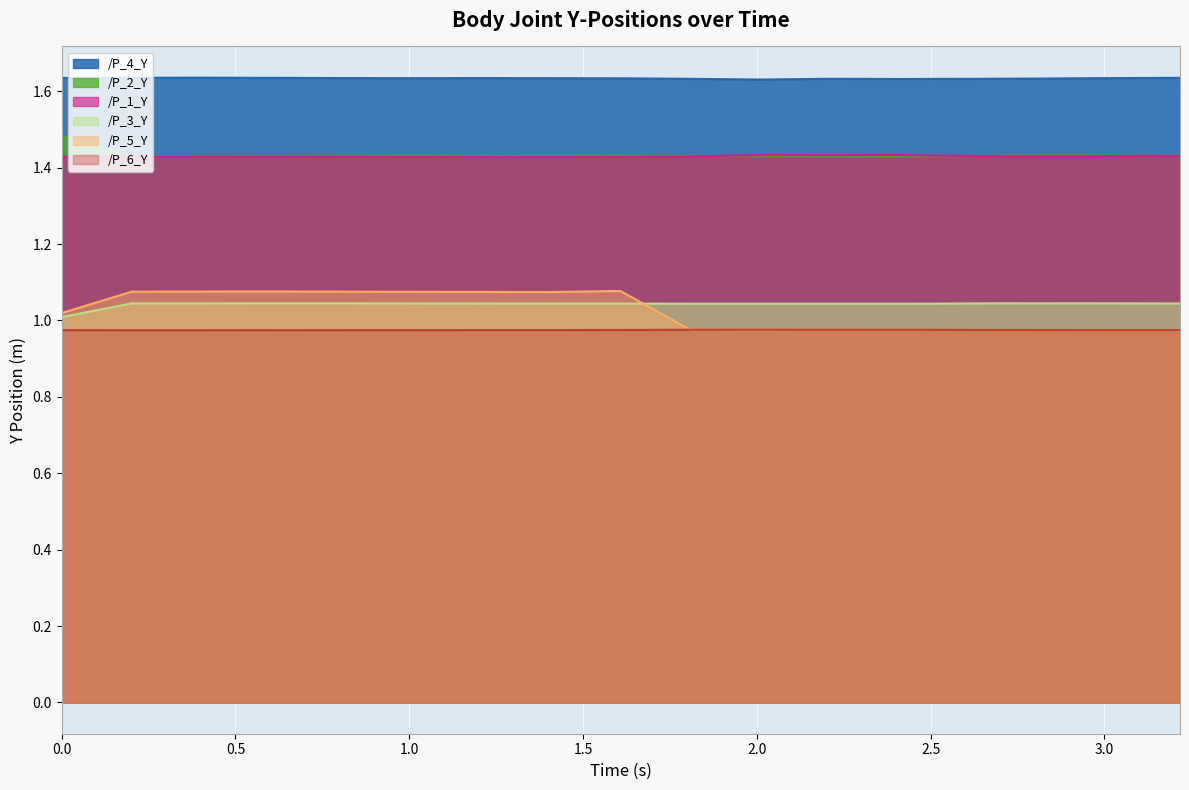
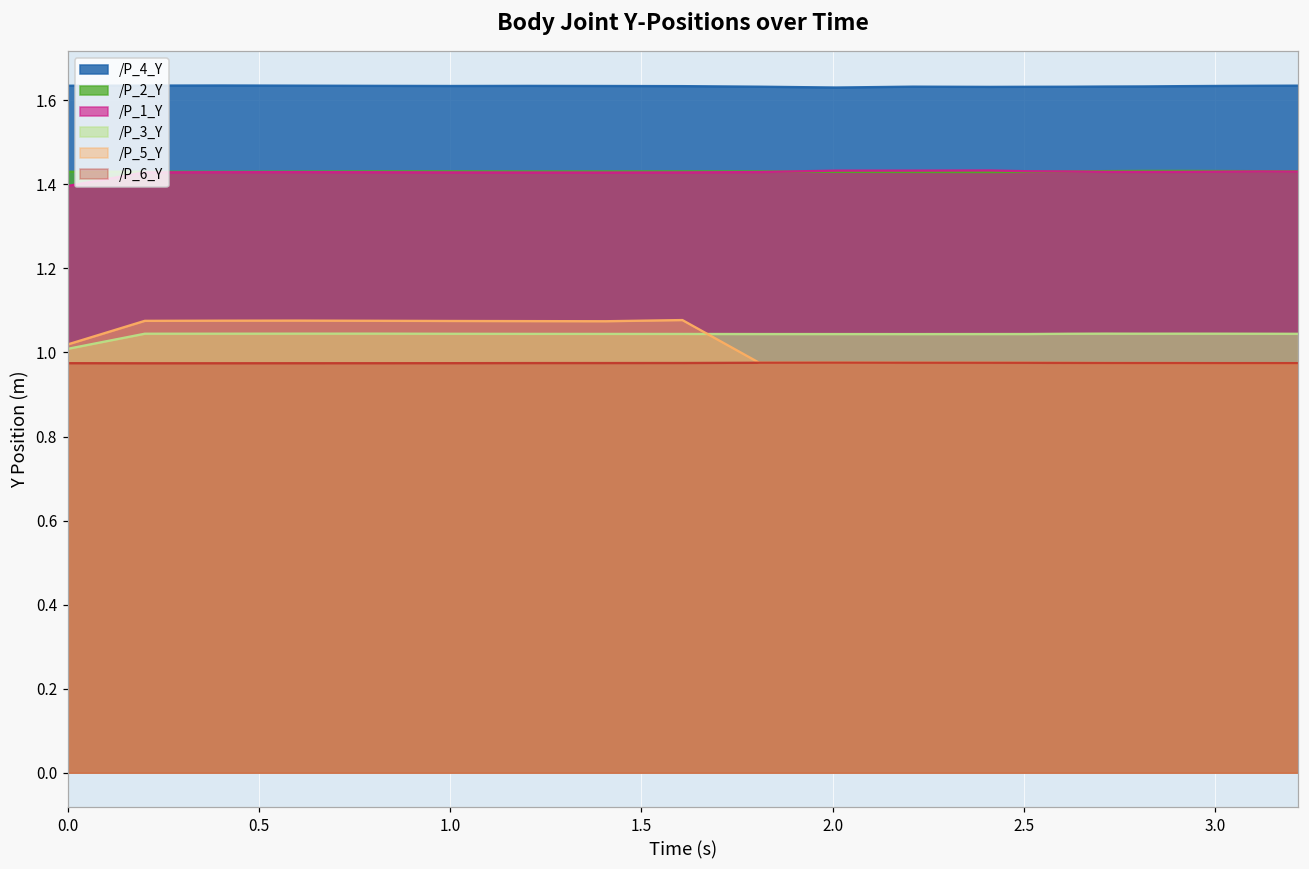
/P_2_Y, 0.0: 1.48 -> 1.43
/P_1_Y, 0.0: 1.43 -> 1.40
